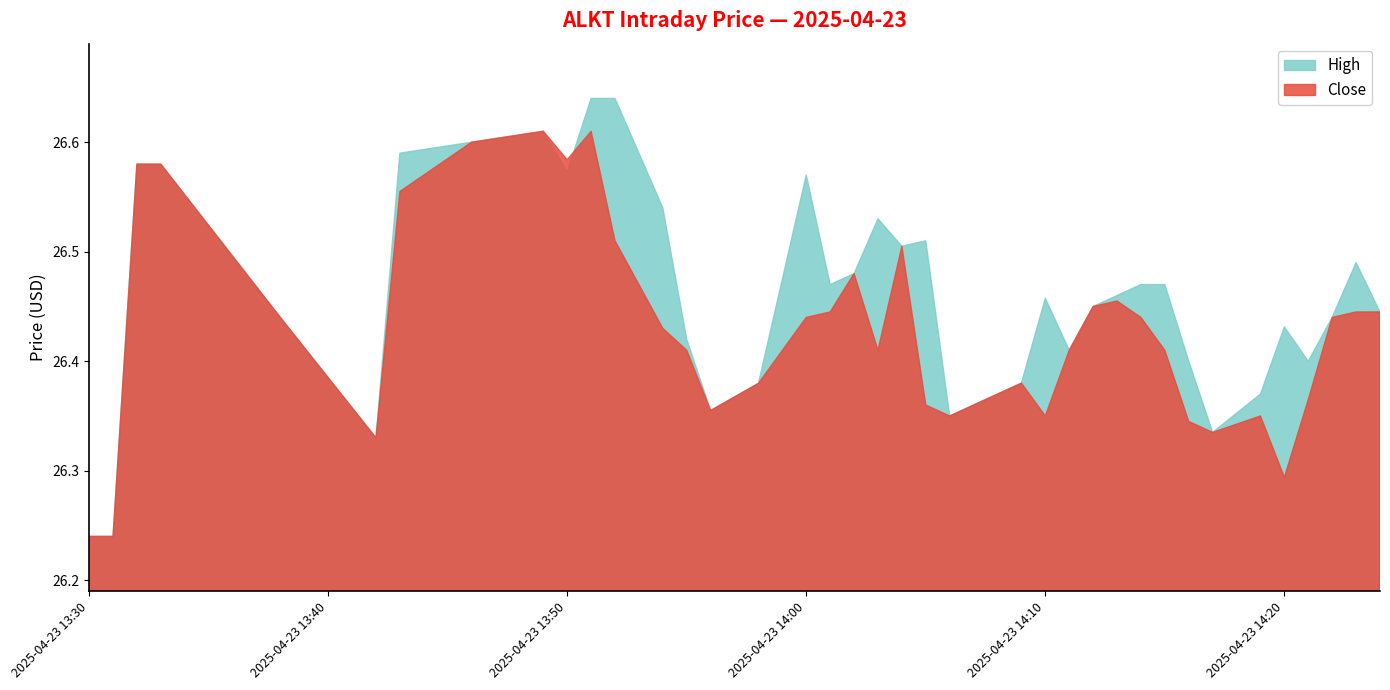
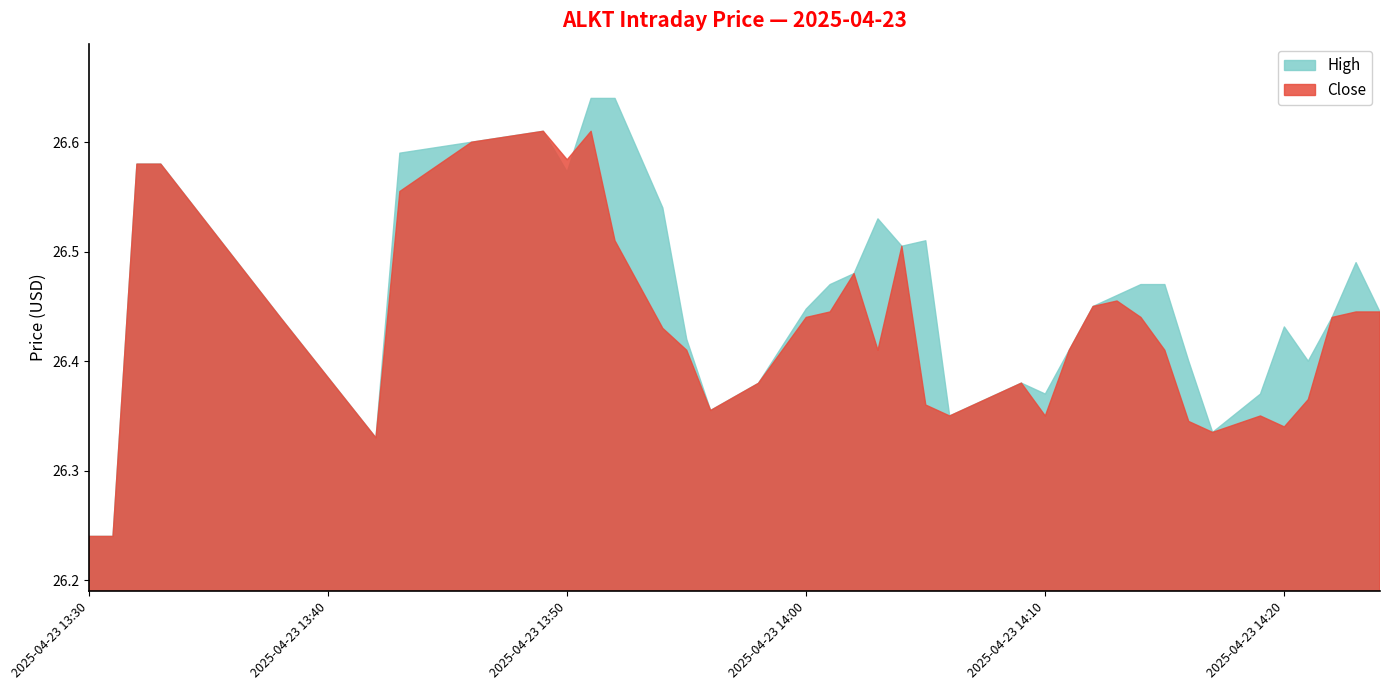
High, 2025-04-23 14:00: 26.570 -> 26.448
High, 2025-04-23 14:10: 26.458 -> 26.370
Close, 2025-04-23 14:20: 26.294 -> 26.340
